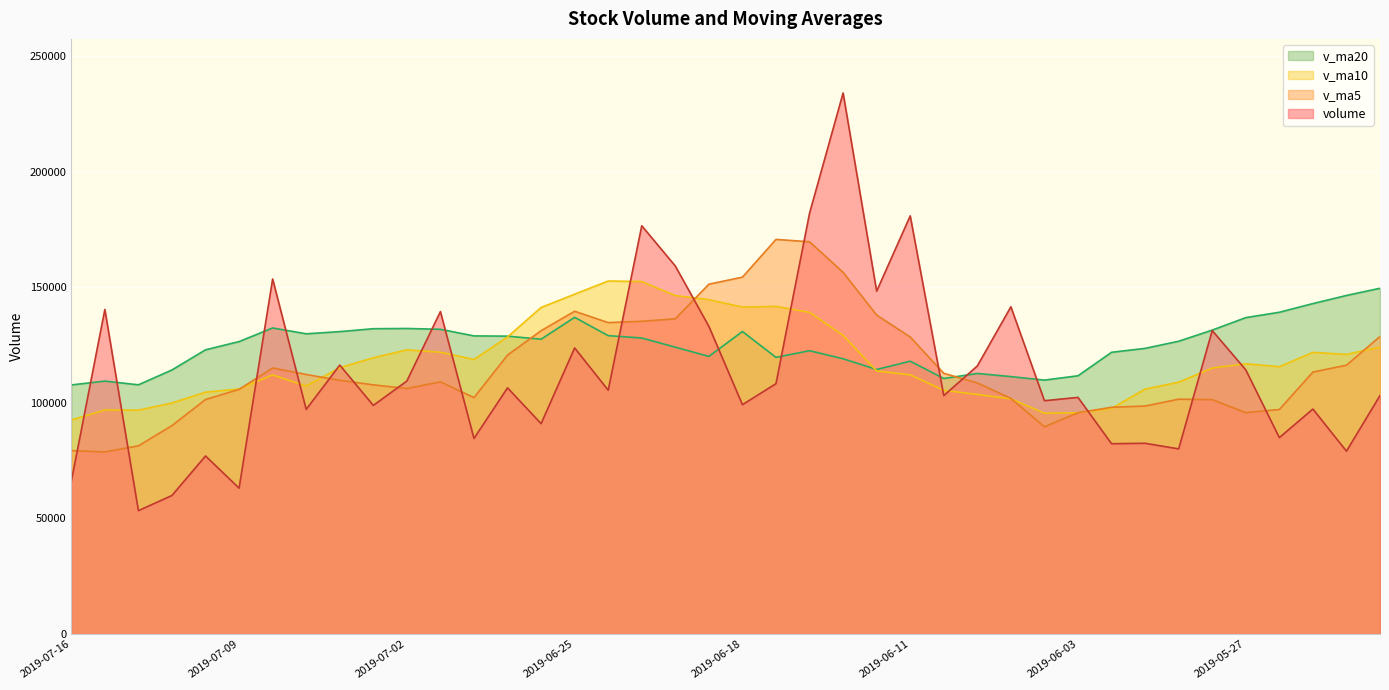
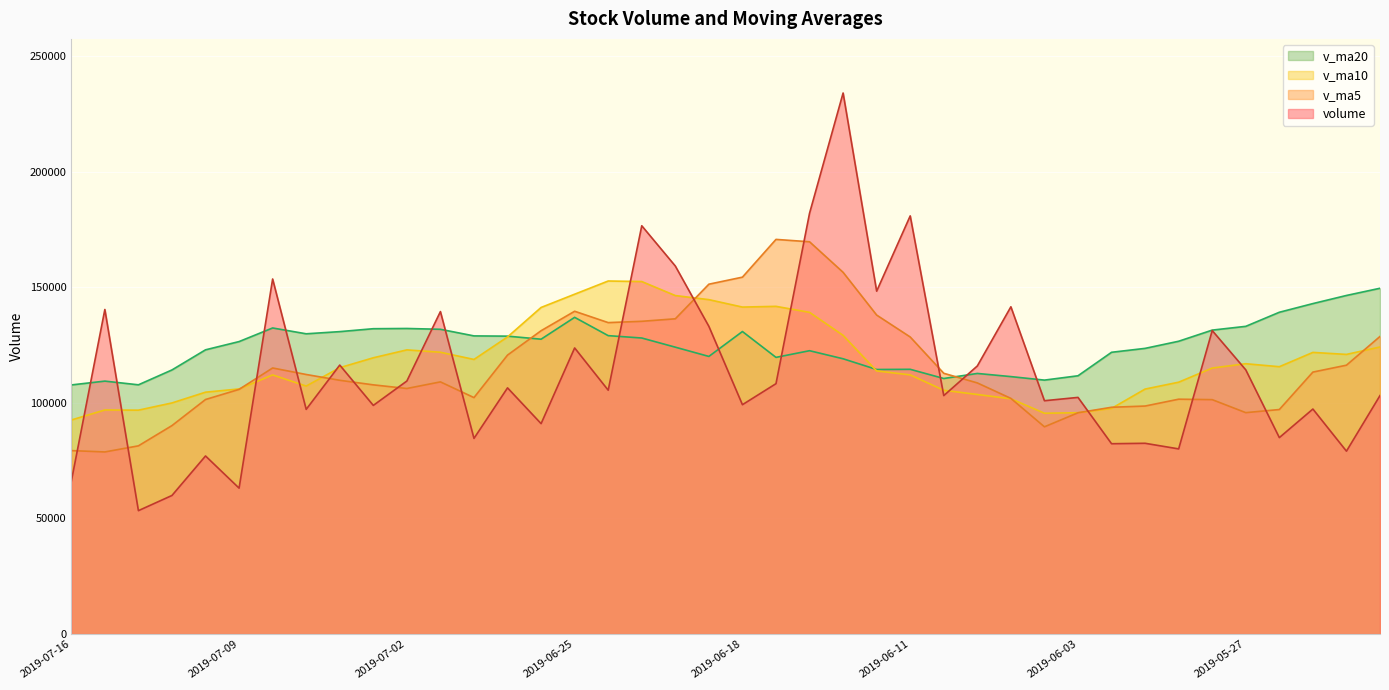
v_ma20, 2019-06-11: 118000 -> 115000
v_ma20, 2019-05-27: 137000 -> 133000
